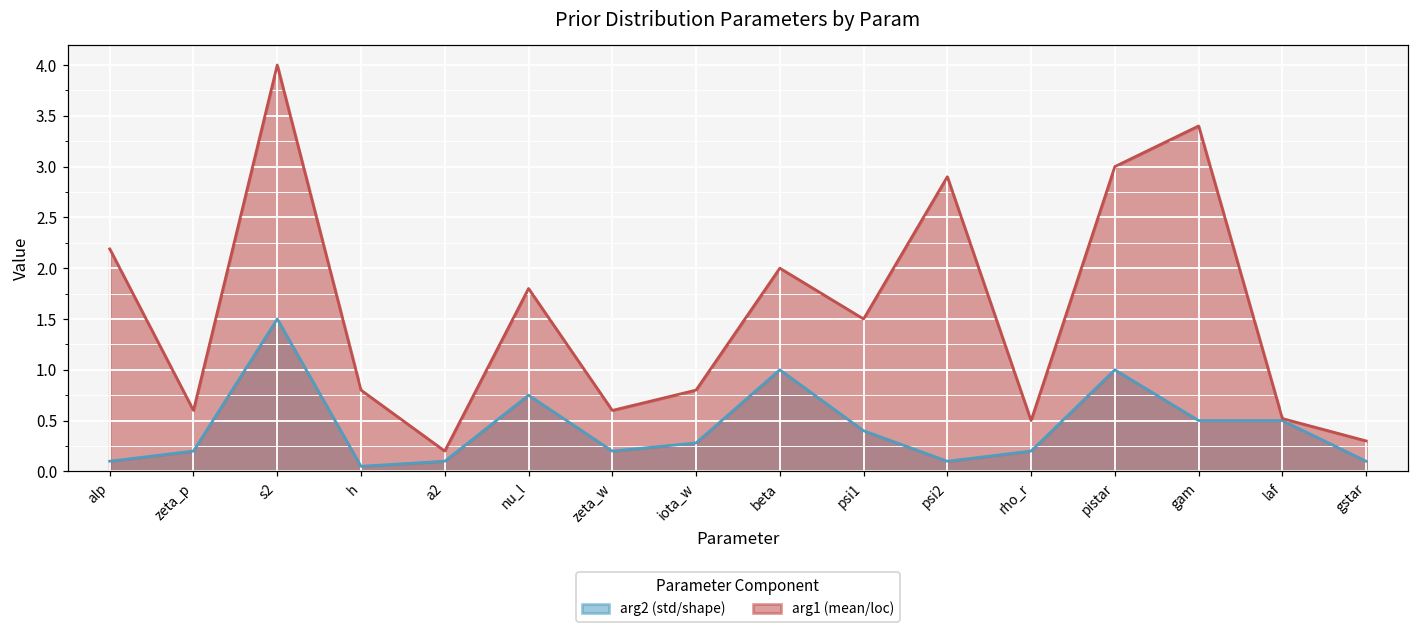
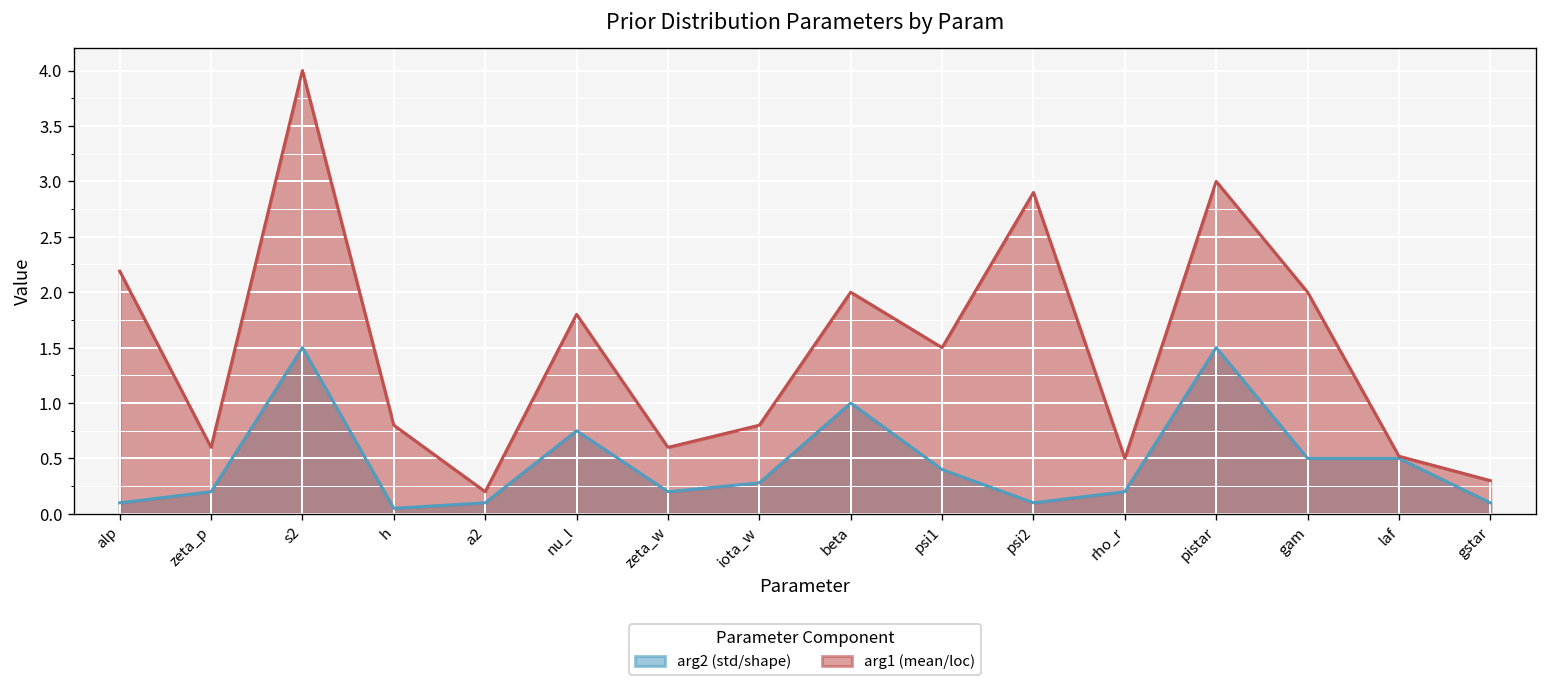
arg2 (std/shape), pistar: 1.0 -> 1.5
arg1 (mean/loc), gam: 3.4 -> 2.0
